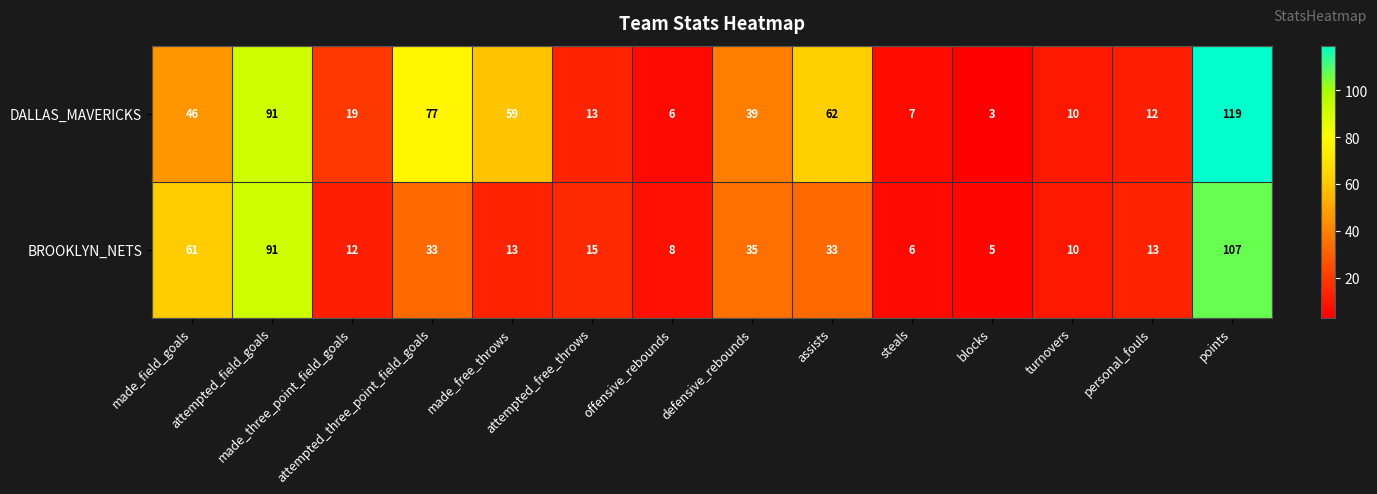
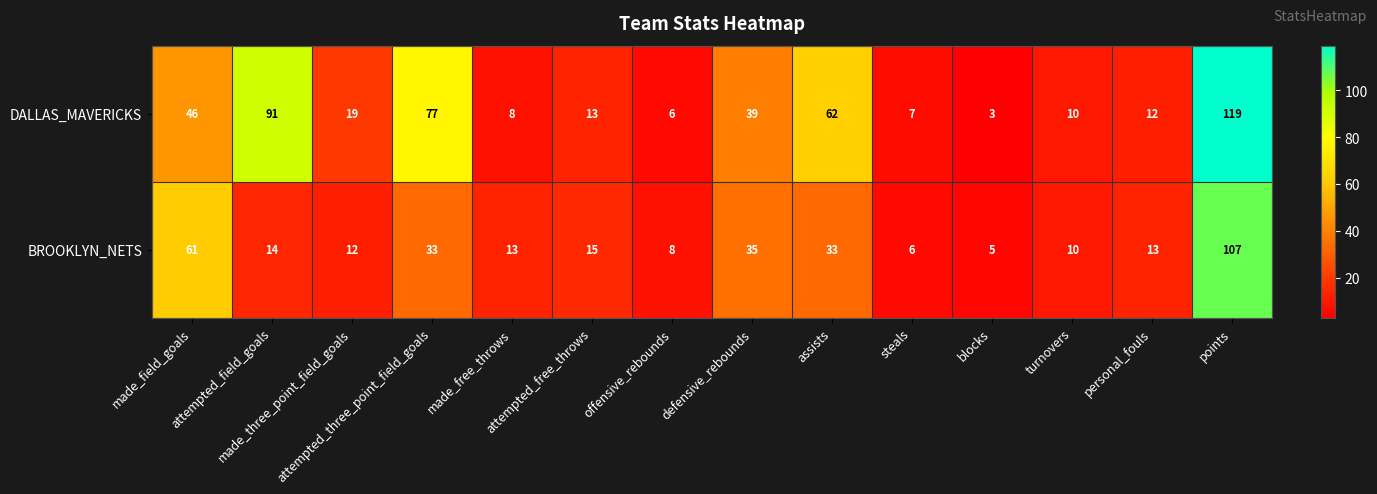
DALLAS_MAVERICKS, made_free_throws: 59 -> 8
BROOKLYN_NETS, attempted_field_goals: 91 -> 14
